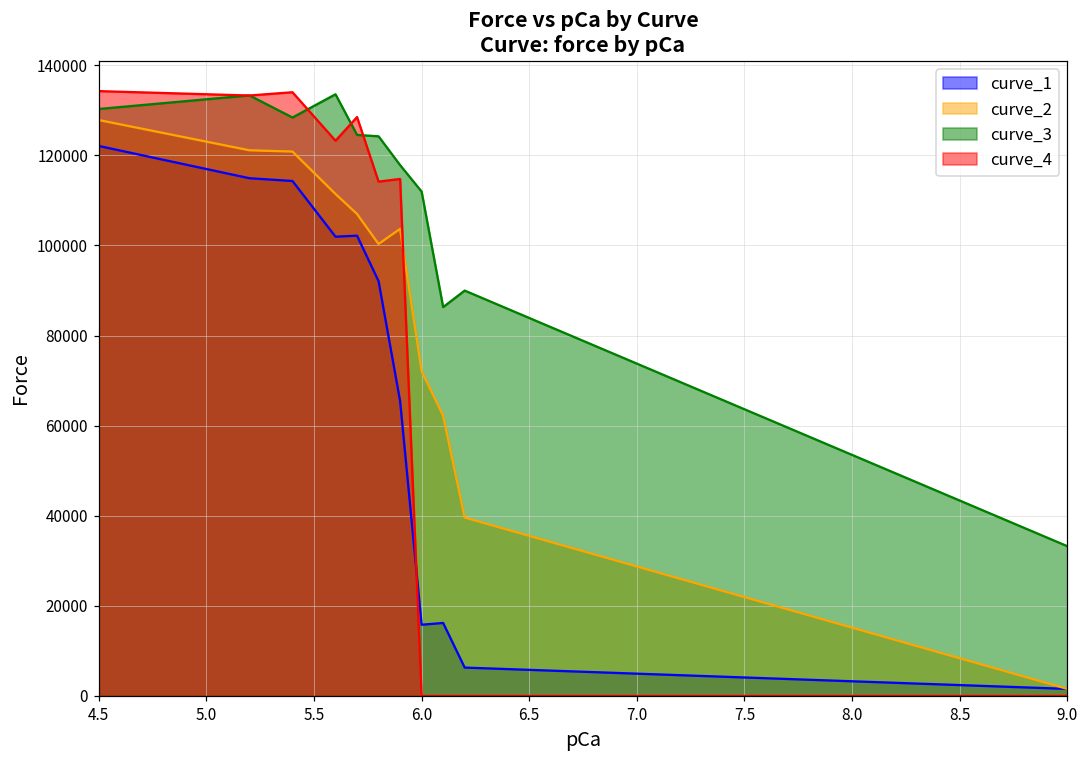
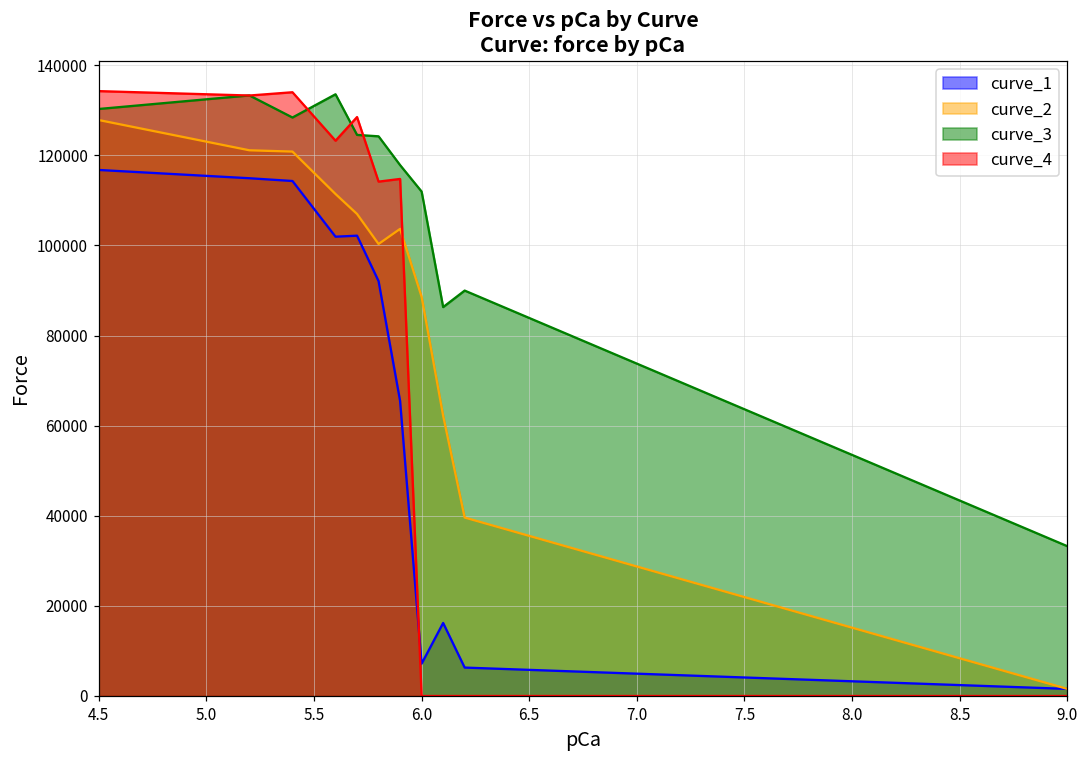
curve_1, 4.5: 122000 -> 117000
curve_1, 6.0: 16000 -> 7000
curve_2, 6.0: 72000 -> 89000
